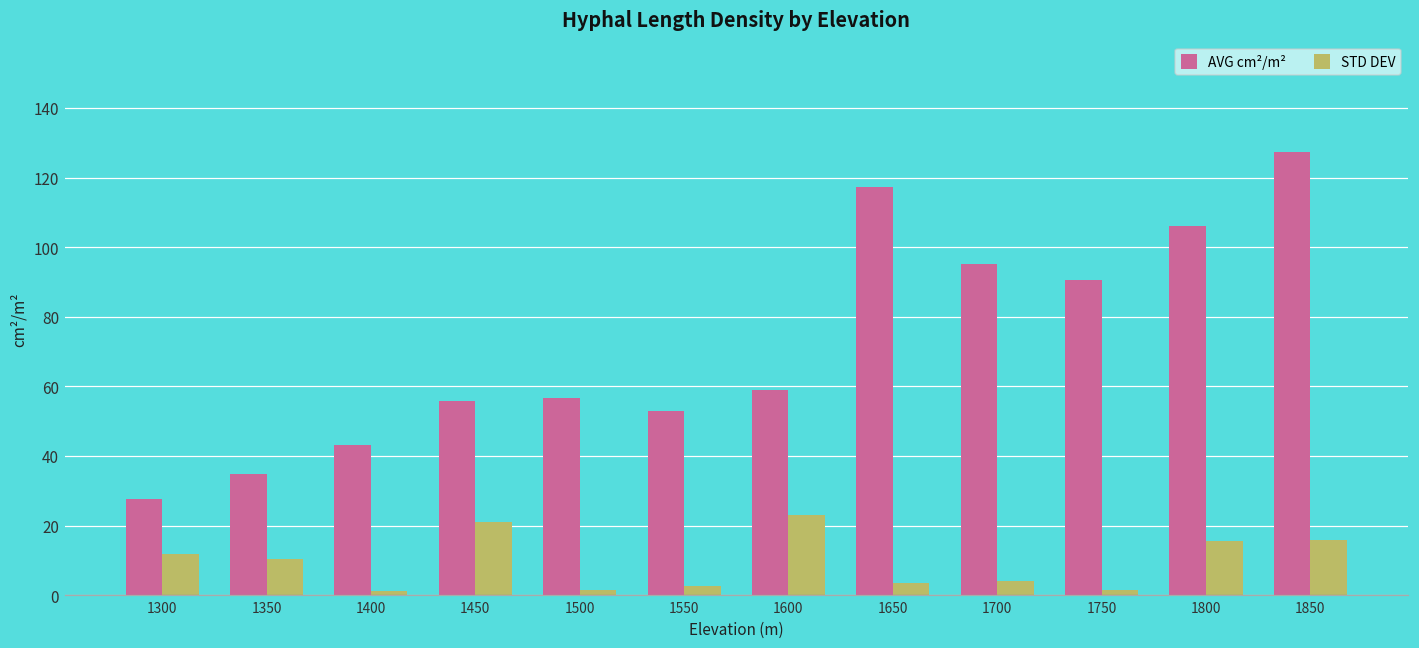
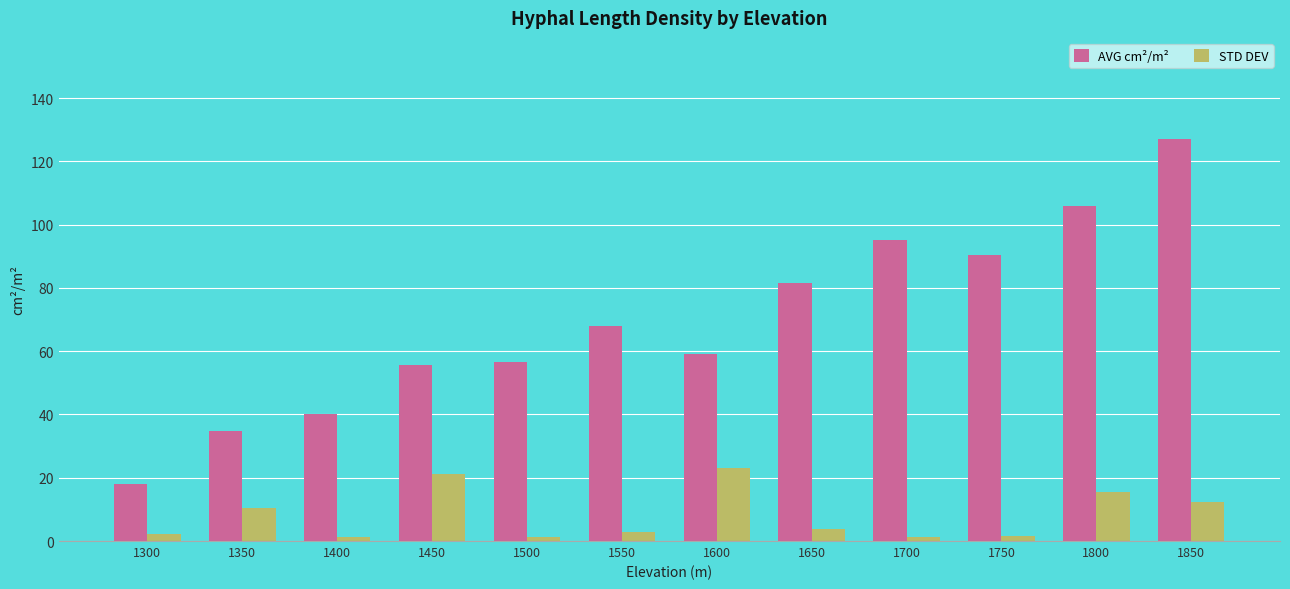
AVG cm²/m², 1300: 28 -> 18
STD DEV, 1300: 12 -> 2
AVG cm²/m², 1400: 43 -> 40
AVG cm²/m², 1550: 53 -> 68
AVG cm²/m², 1650: 117 -> 82
STD DEV, 1700: 4 -> 1
STD DEV, 1850: 16 -> 12
